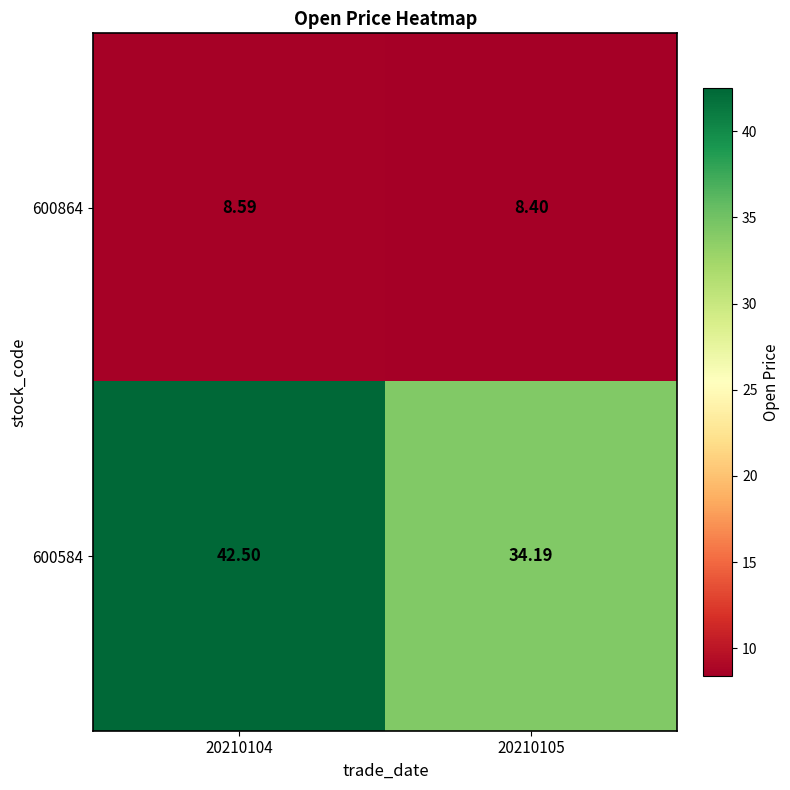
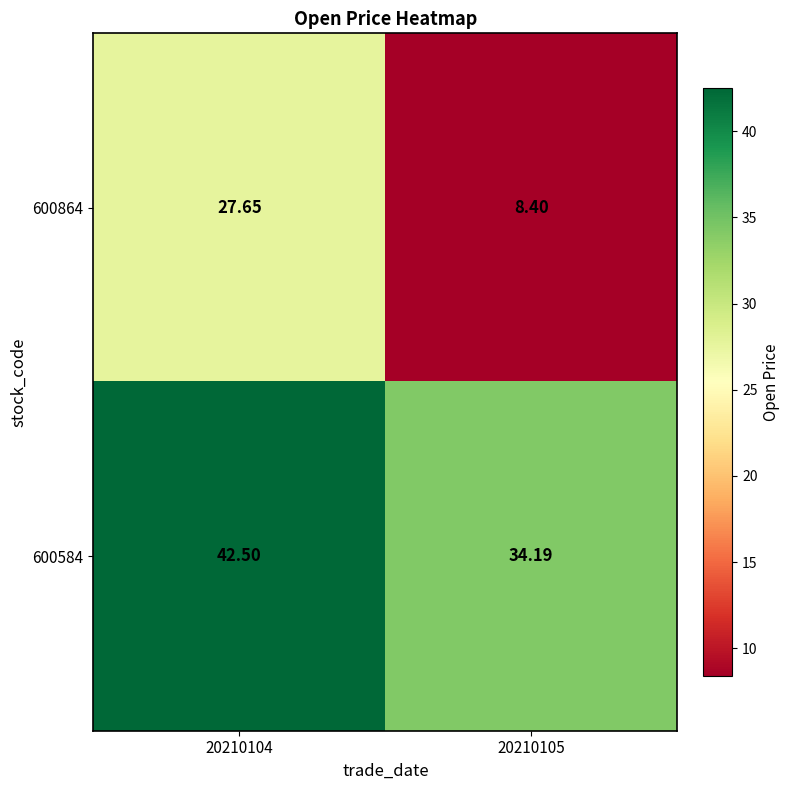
600864, 20210104: 8.59 -> 27.65
